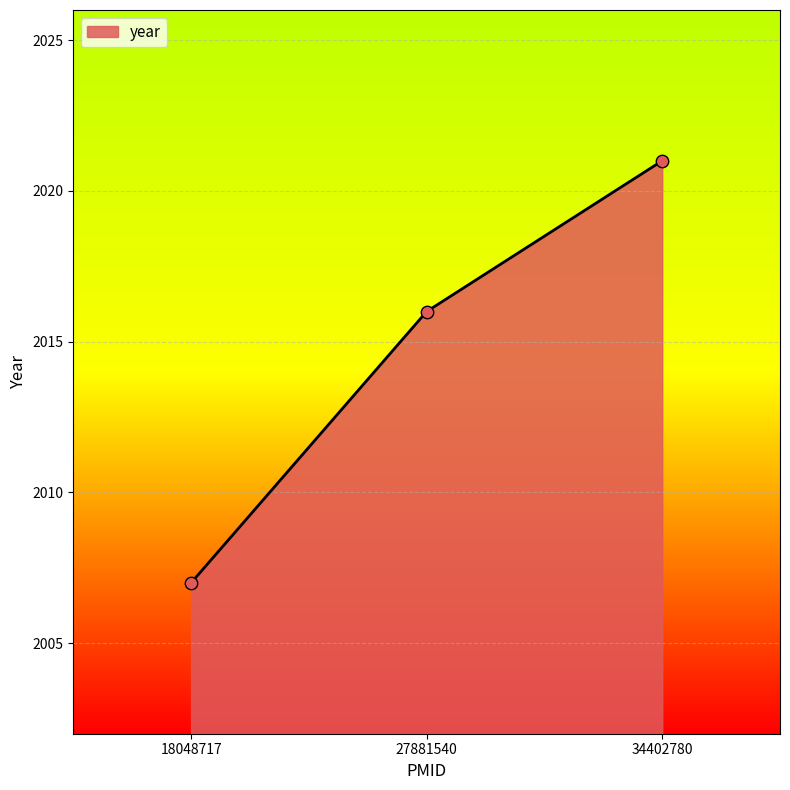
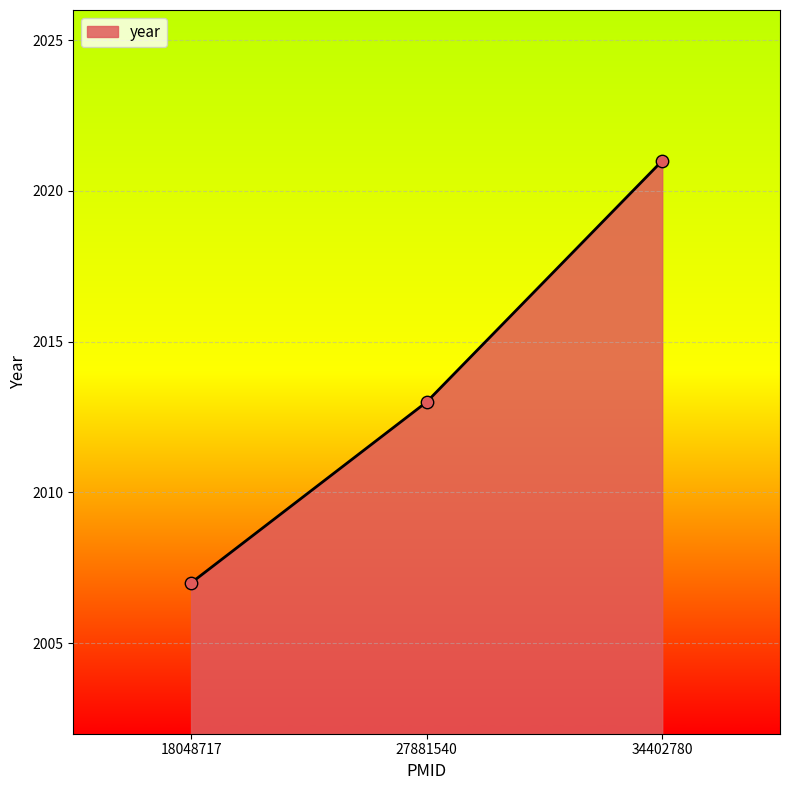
27881540: 2016 -> 2013
